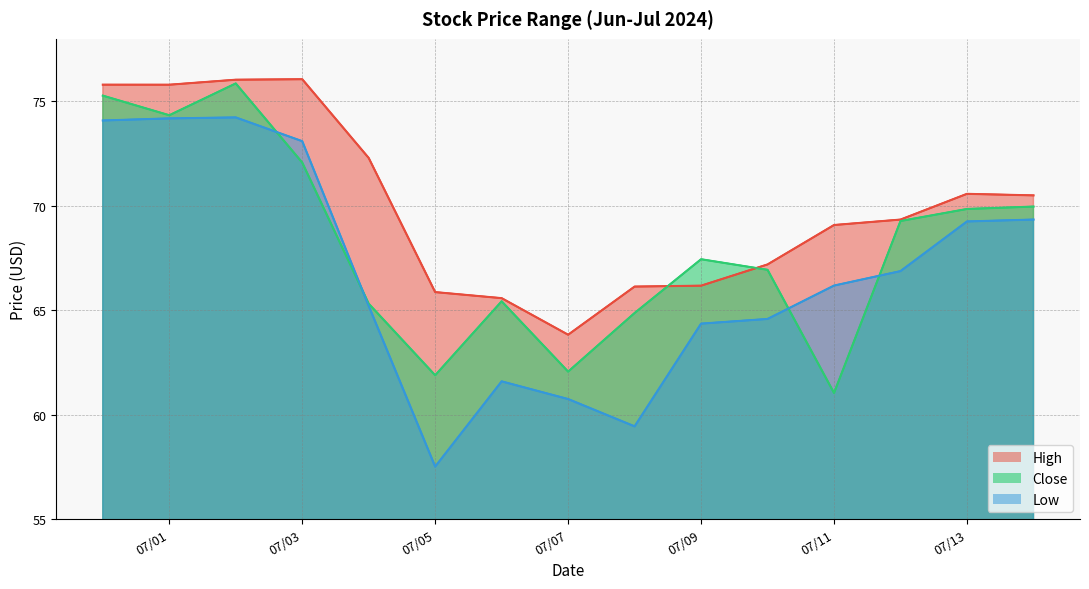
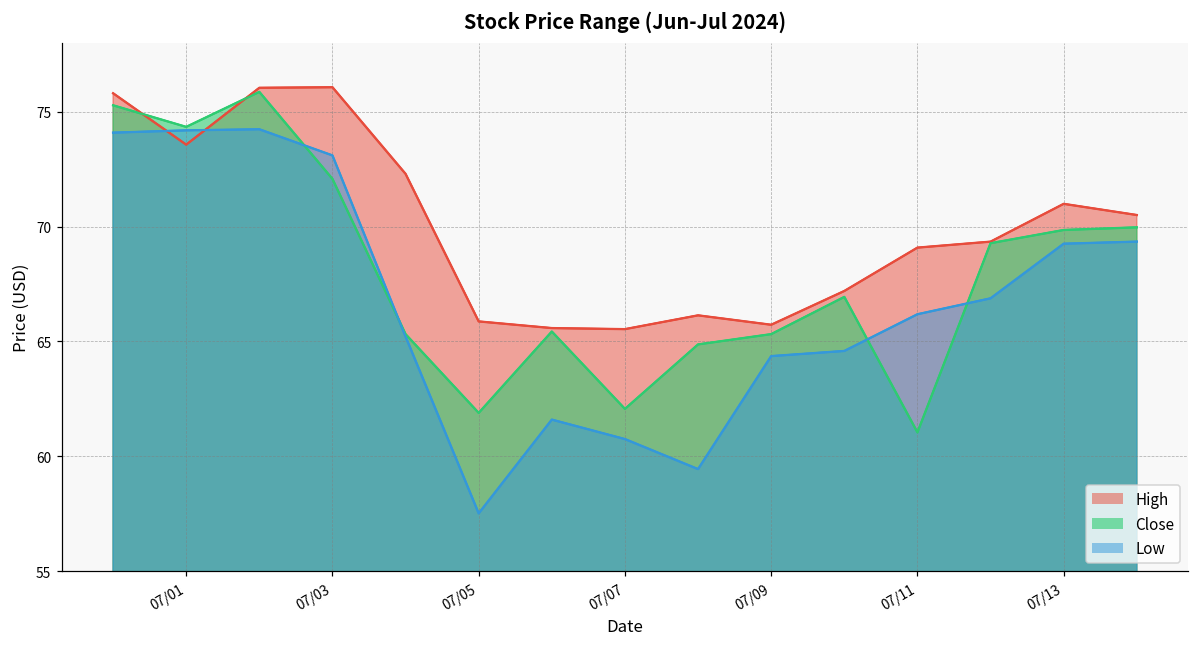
High, 07/01: 75.8 -> 73.6
High, 07/07: 63.8 -> 65.5
High, 07/09: 66.2 -> 65.7
Close, 07/09: 67.4 -> 65.3
High, 07/13: 70.6 -> 71.0
